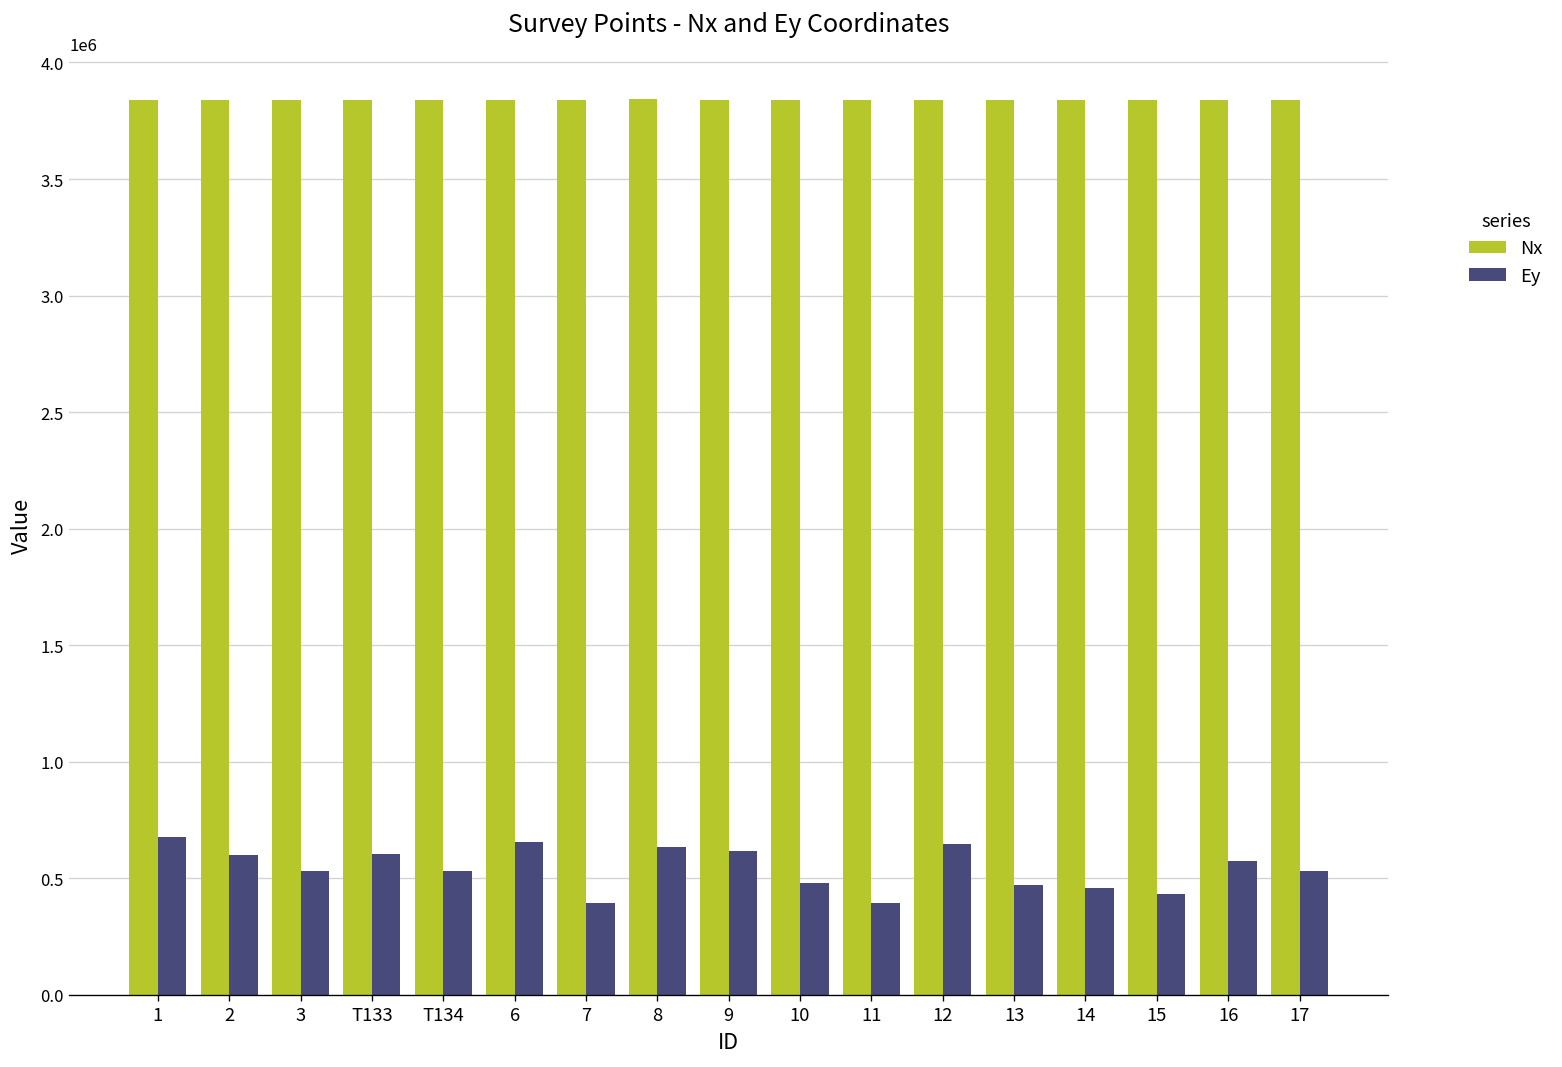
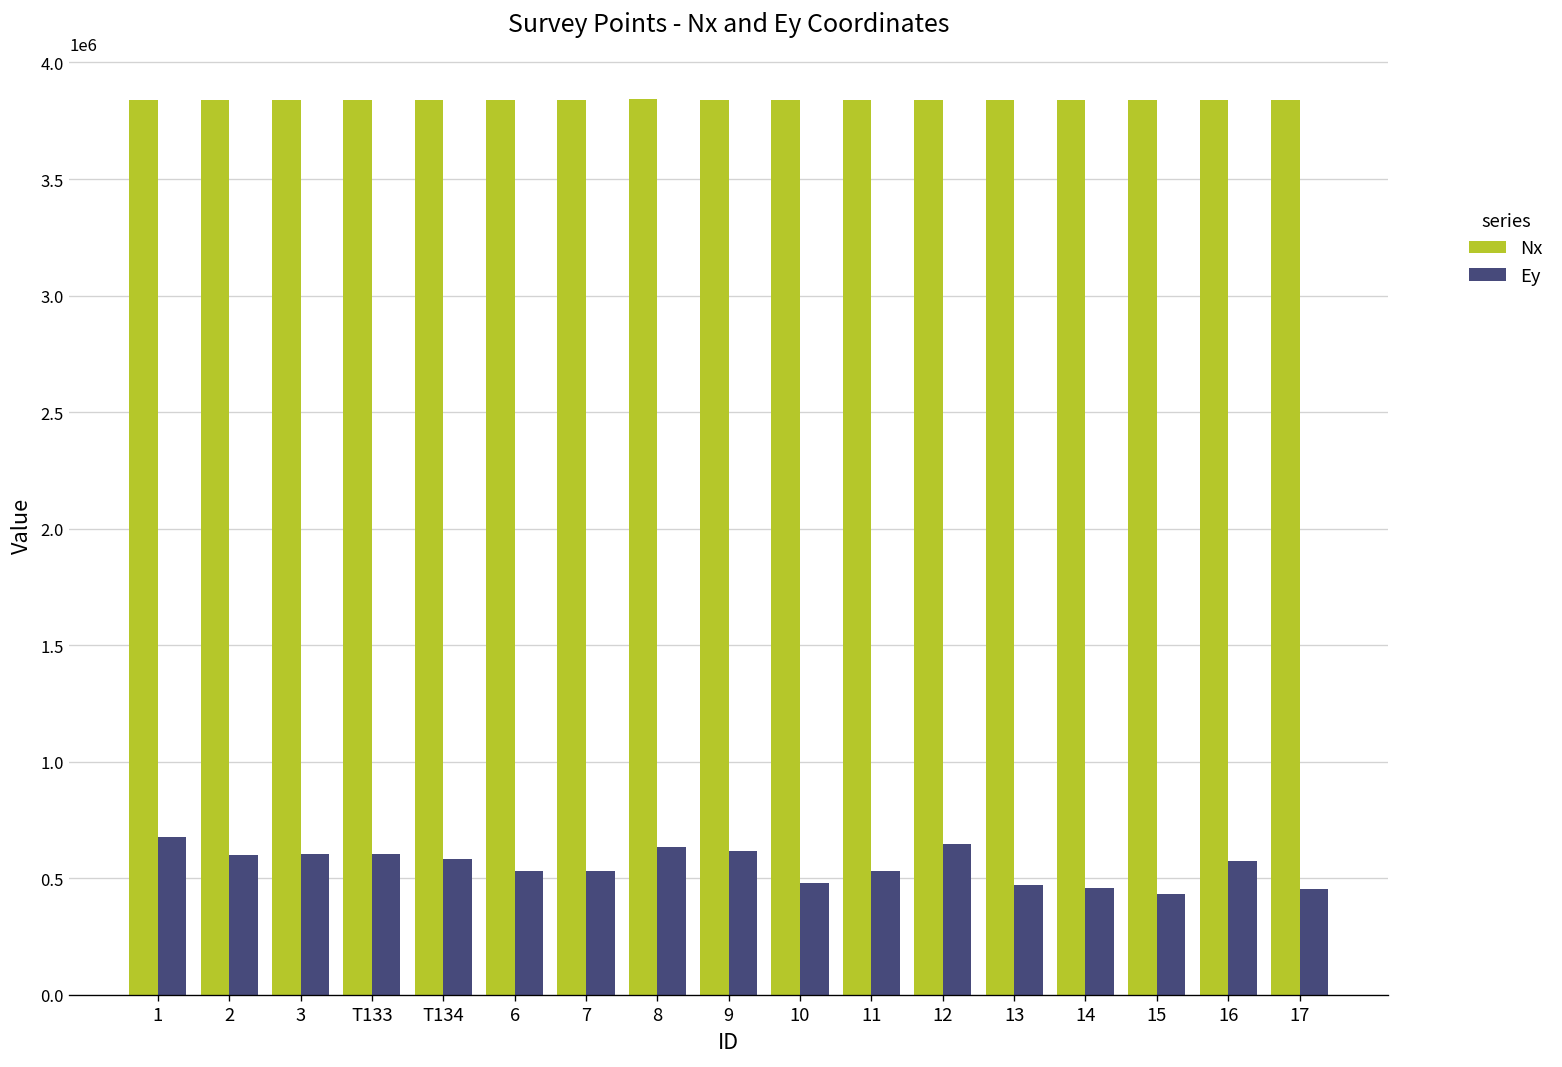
Ey, 3: 530000 -> 600000
Ey, T134: 530000 -> 580000
Ey, 6: 660000 -> 530000
Ey, 7: 400000 -> 530000
Ey, 11: 390000 -> 530000
Ey, 17: 530000 -> 460000
